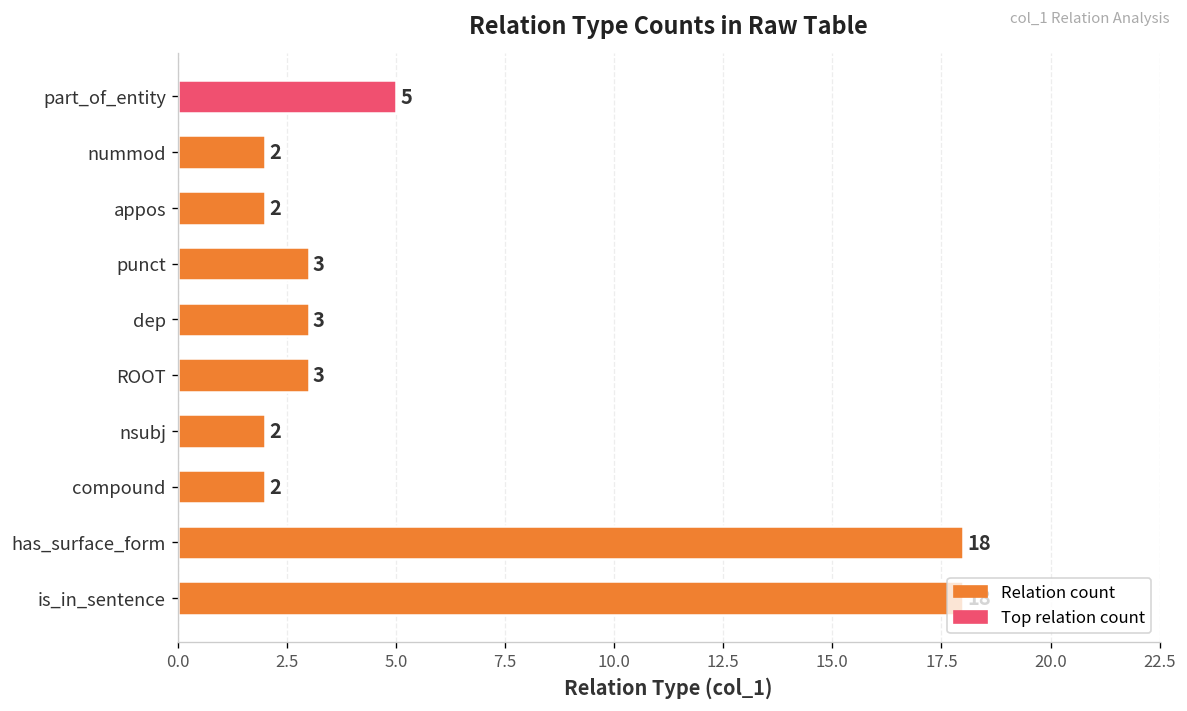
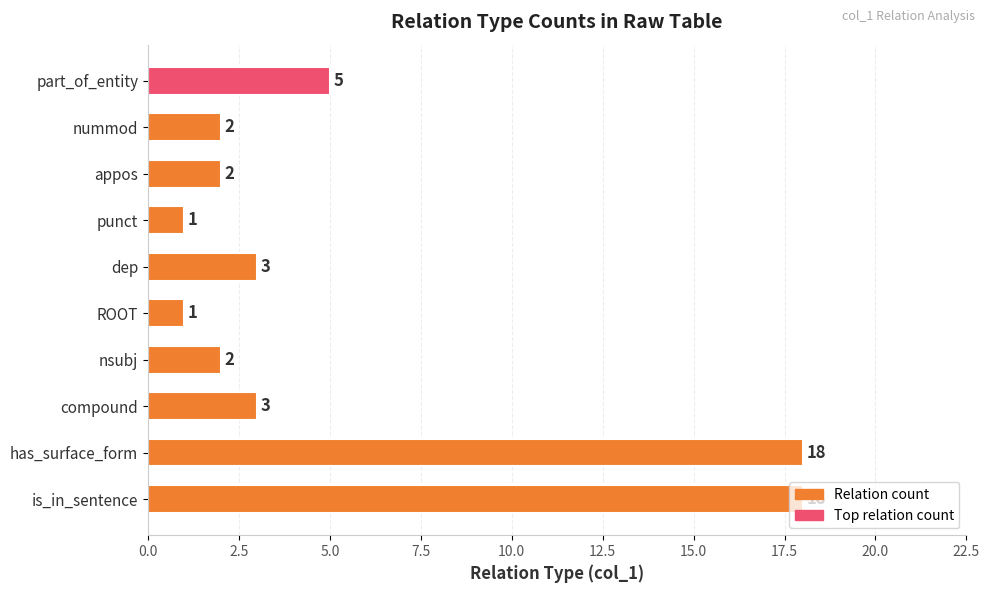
punct: 3 -> 1
ROOT: 3 -> 1
compound: 2 -> 3
